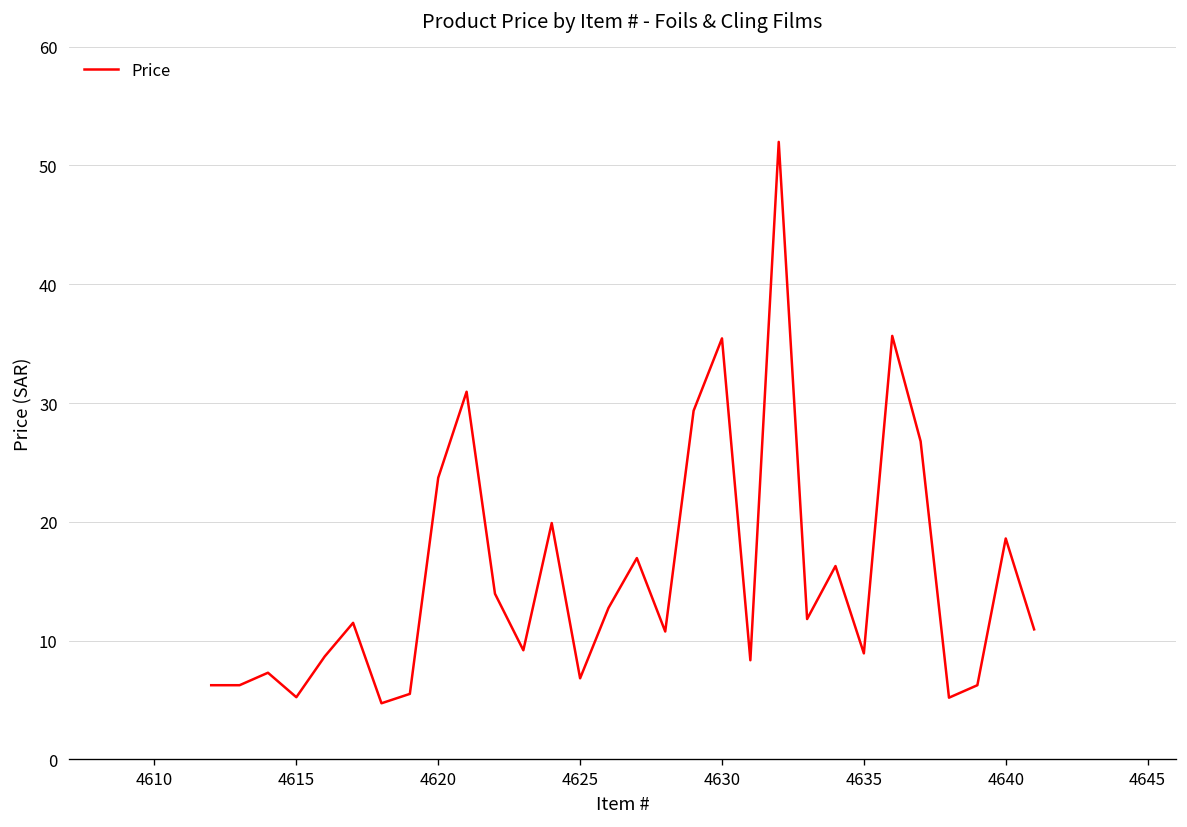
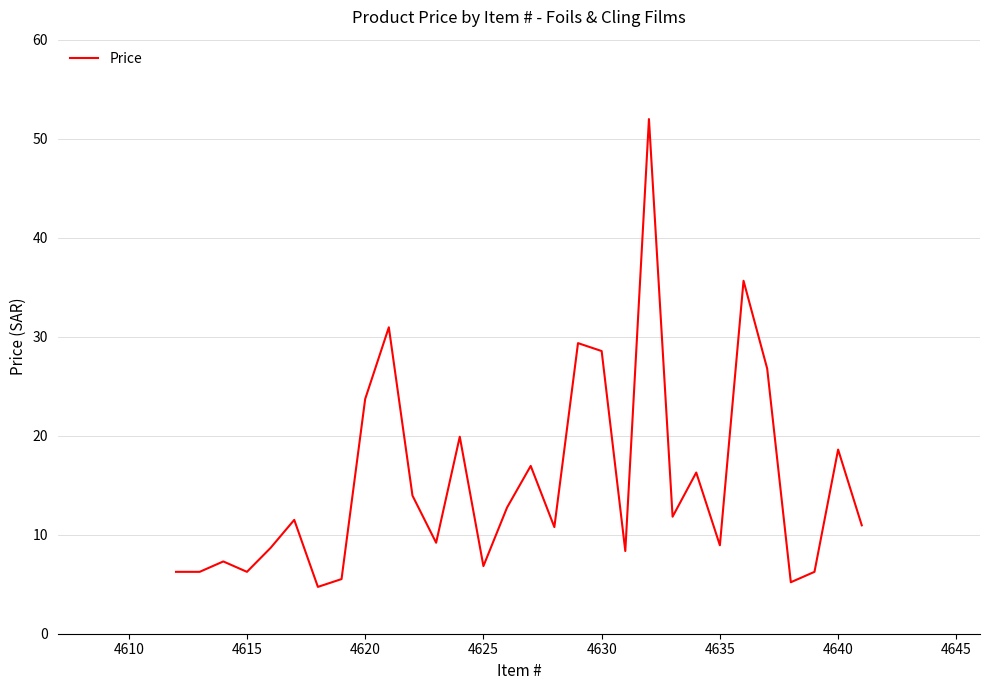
4615: 5 -> 6
4630: 35 -> 29
